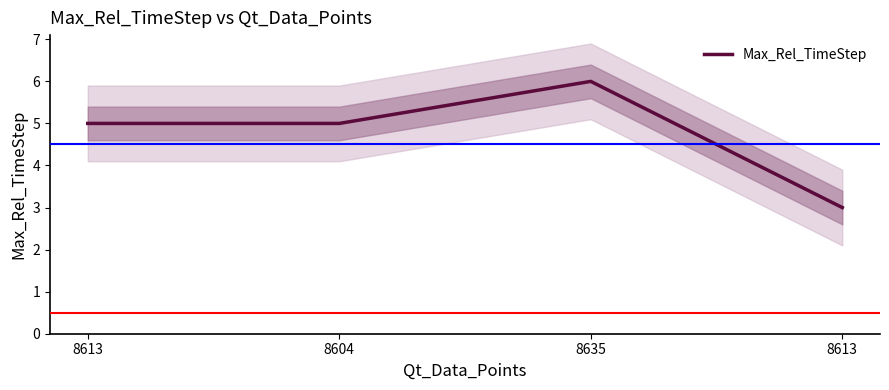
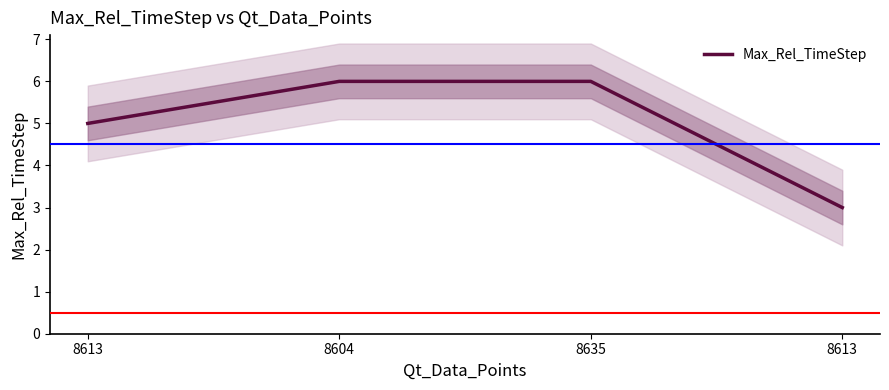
Max_Rel_TimeStep, 8604: 5 -> 6
